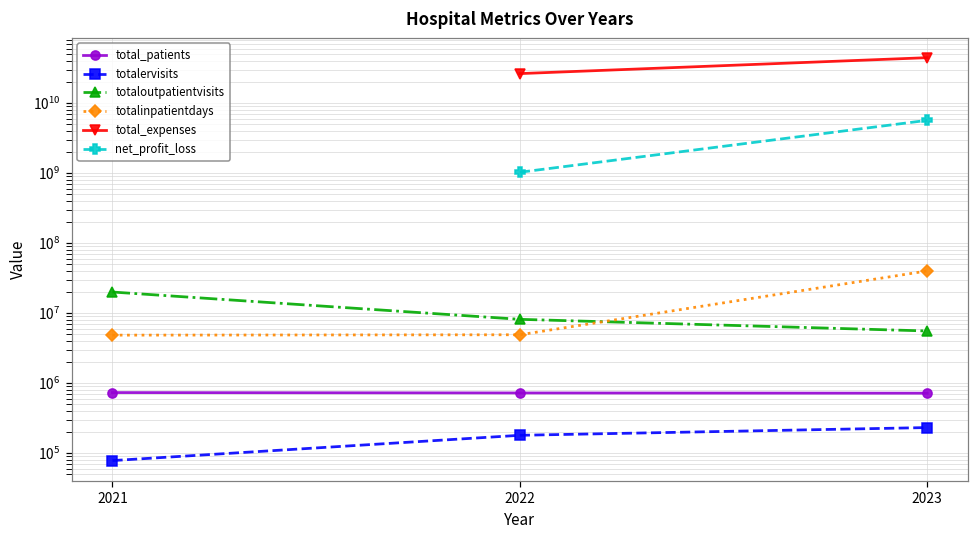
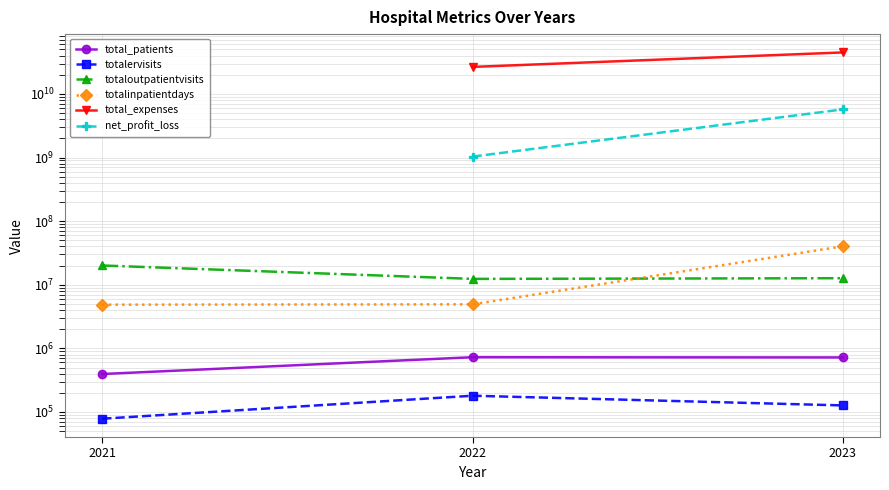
total_patients, 2021: 700000 -> 400000
totaloutpatientvisits, 2022: 8000000 -> 12000000
totalervisits, 2023: 230000 -> 130000
totaloutpatientvisits, 2023: 6000000 -> 13000000
